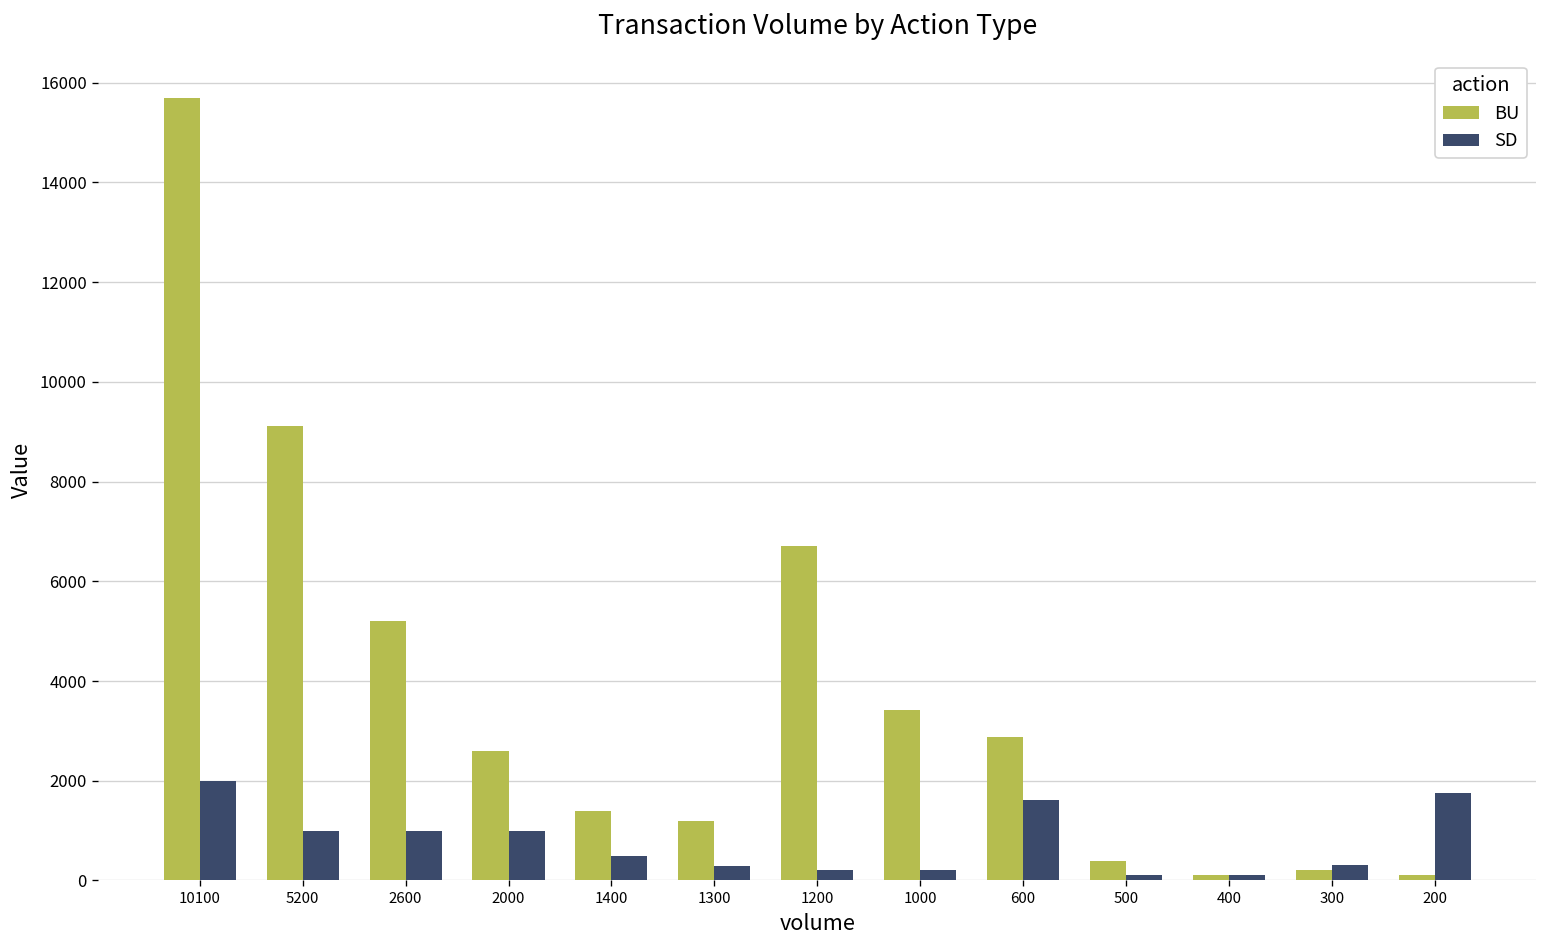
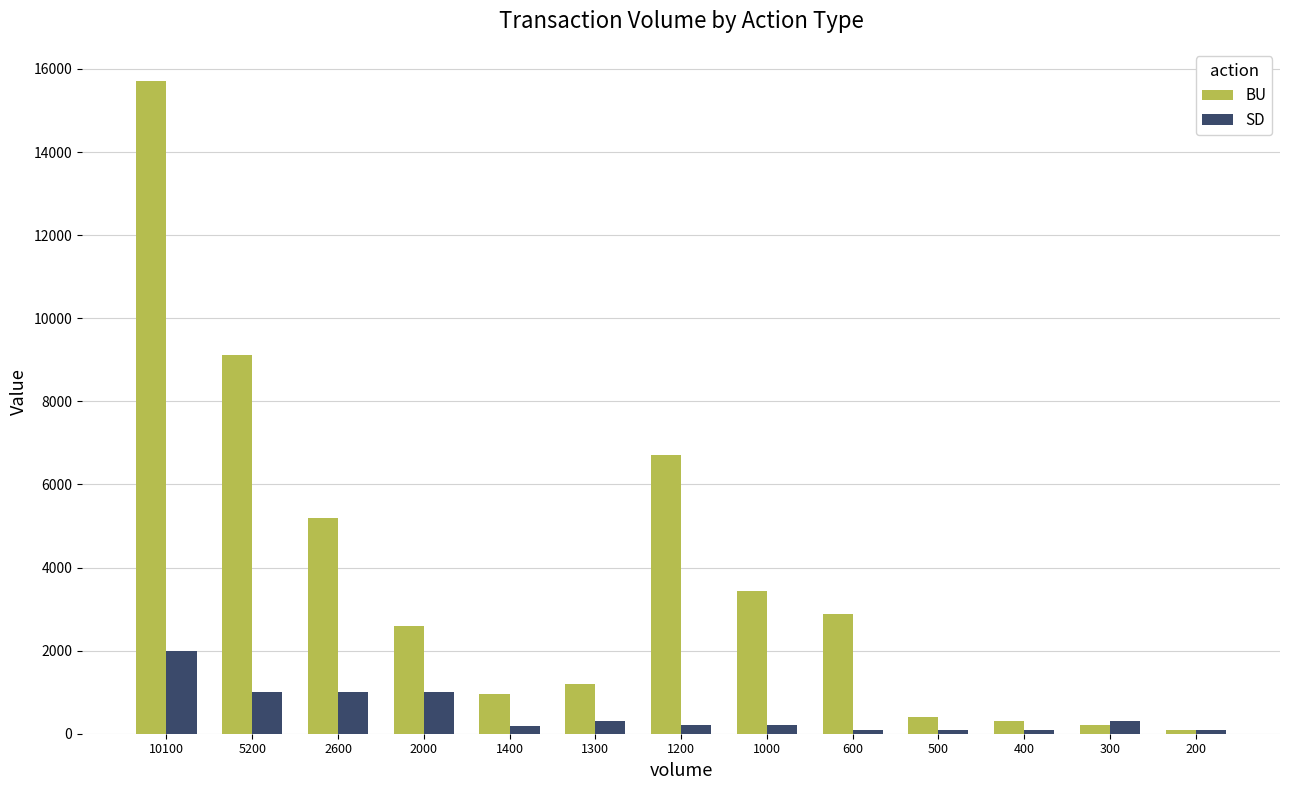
BU, 1400: 1400 -> 1000
SD, 1400: 500 -> 200
SD, 600: 1600 -> 100
BU, 400: 100 -> 300
SD, 200: 1800 -> 100
